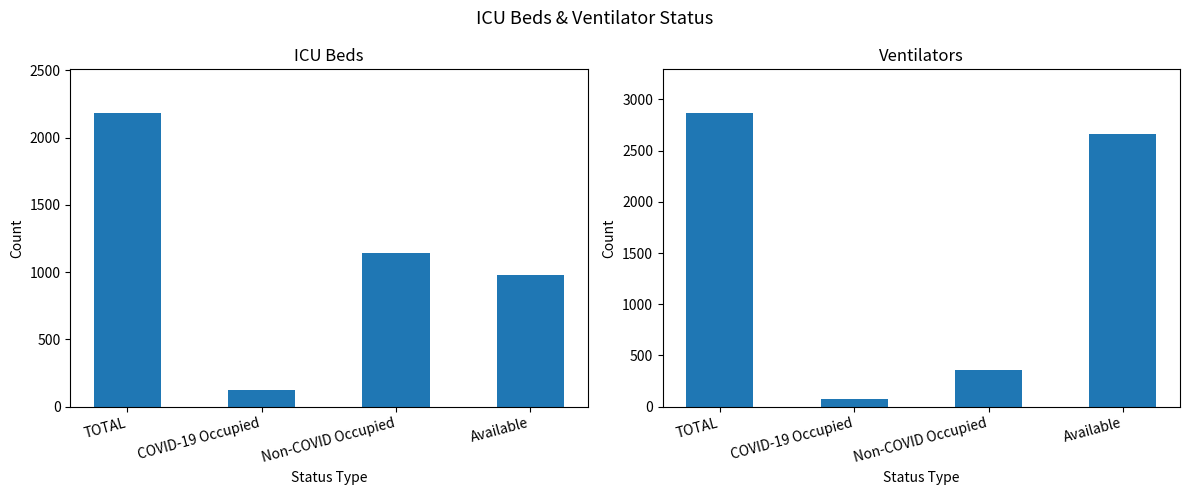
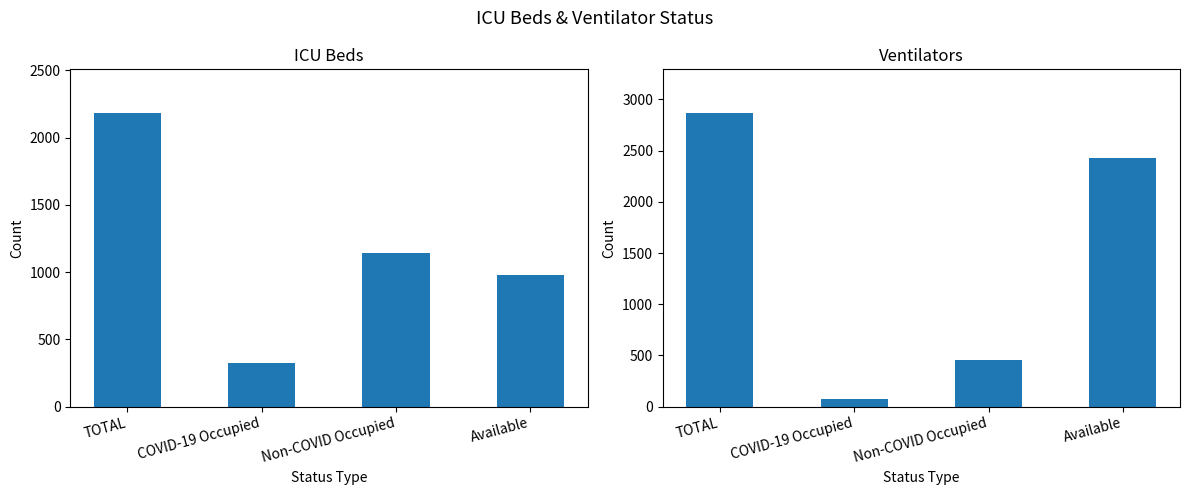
ICU Beds, COVID-19 Occupied: 120 -> 320
Ventilators, Non-COVID Occupied: 360 -> 460
Ventilators, Available: 2660 -> 2430
